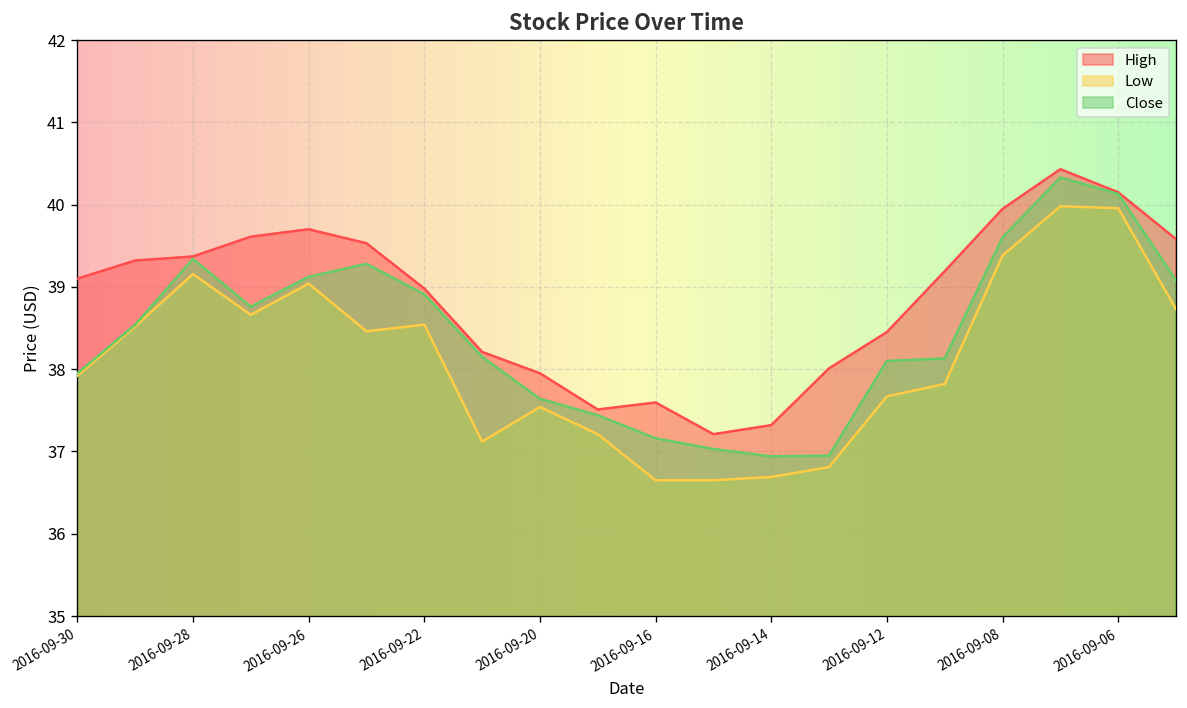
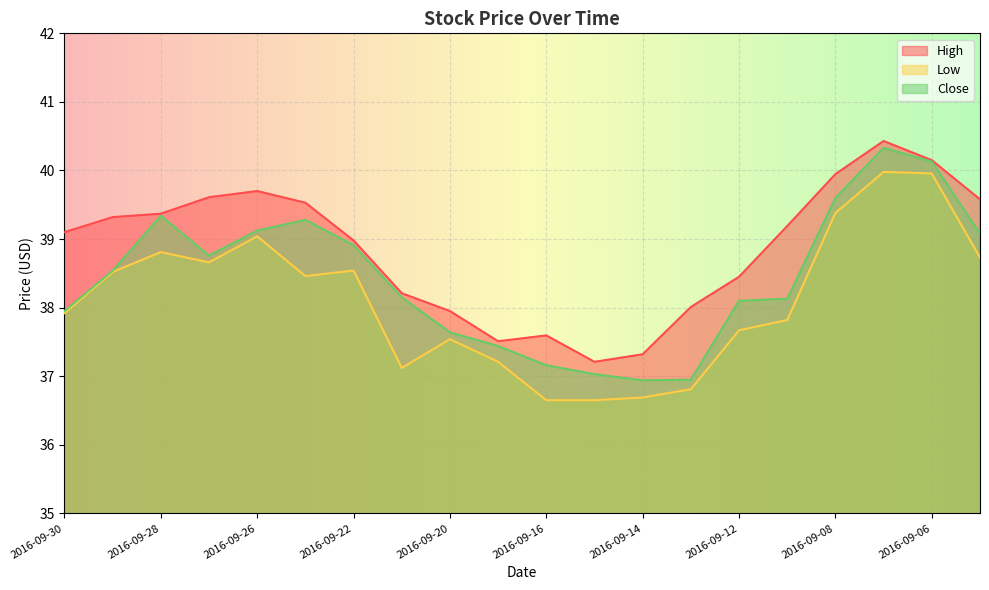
Low, 2016-09-28: 39.2 -> 38.8
